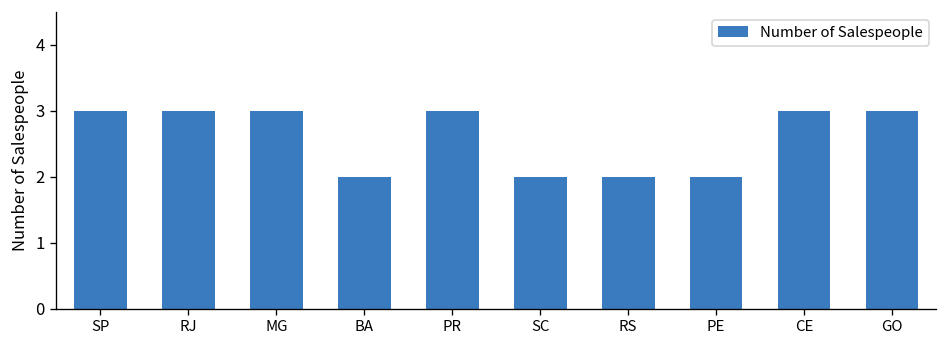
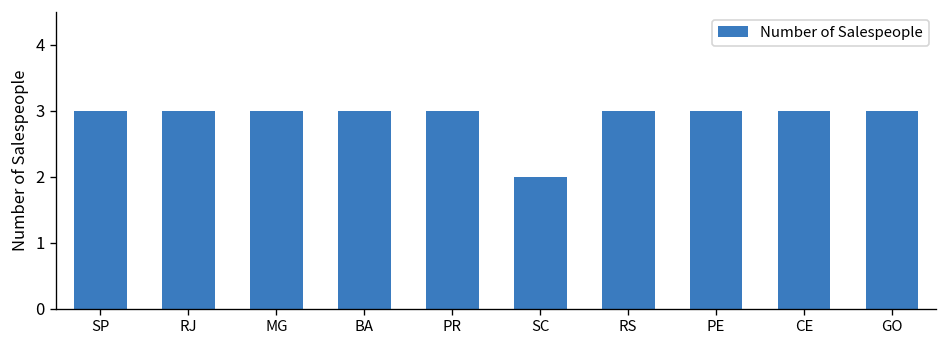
BA: 2 -> 3
RS: 2 -> 3
PE: 2 -> 3
